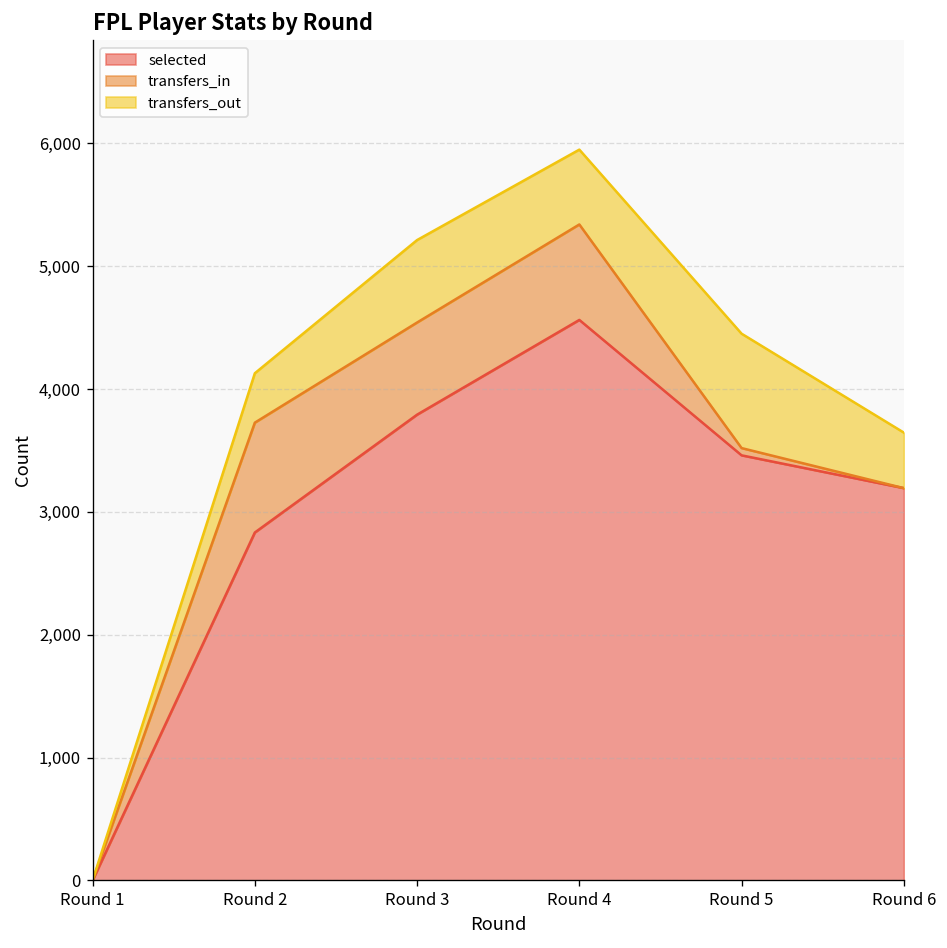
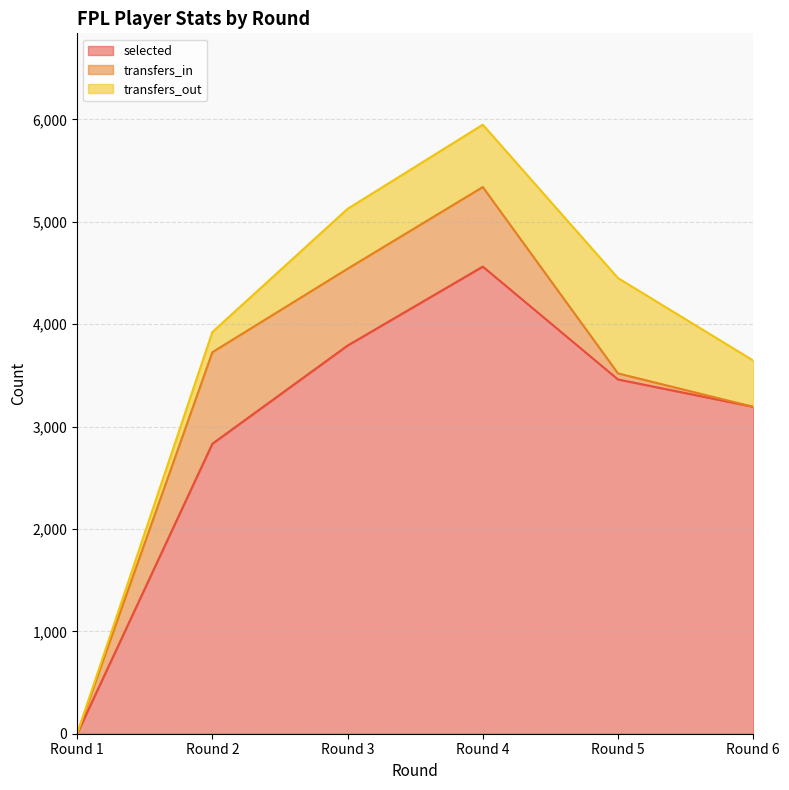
transfers_out, Round 2: 400 -> 200
transfers_out, Round 3: 670 -> 590
